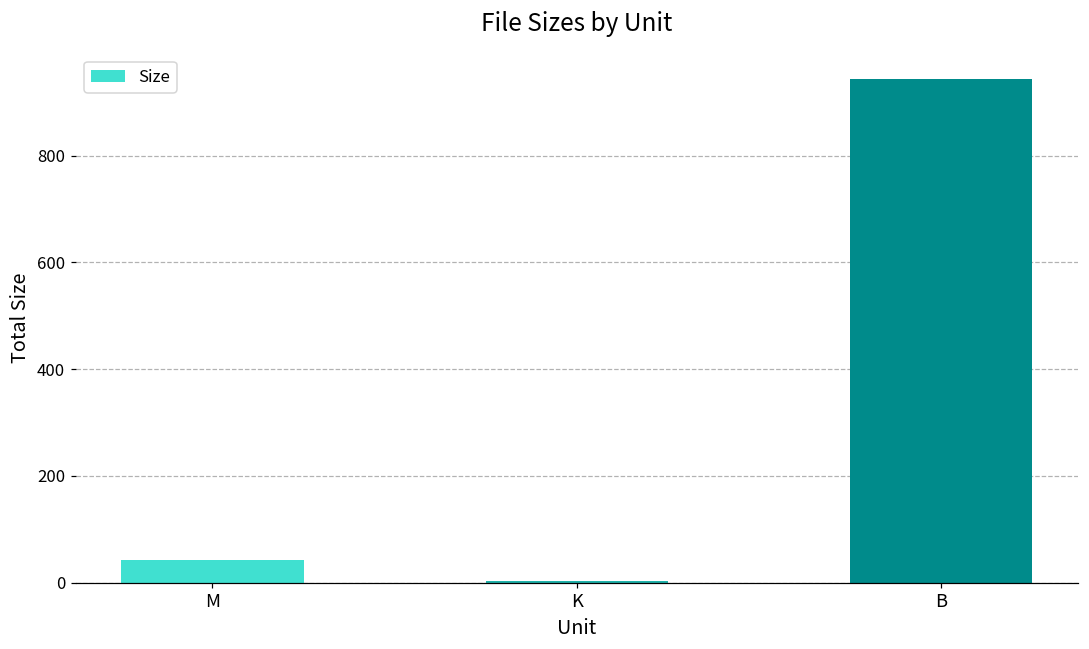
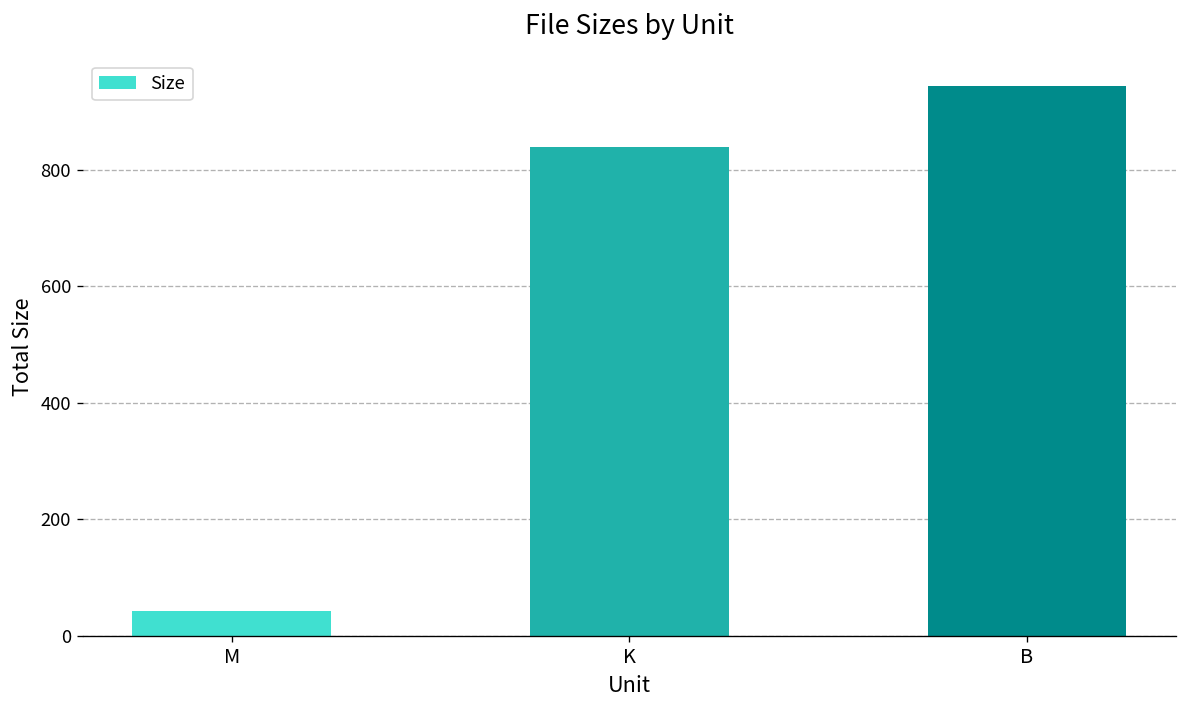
K: 0 -> 840
